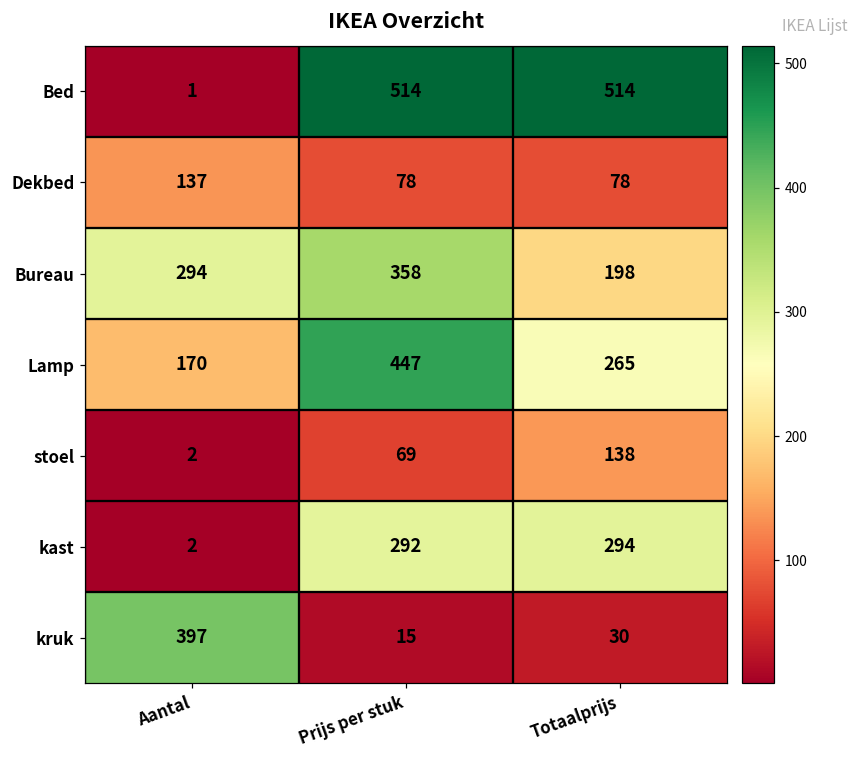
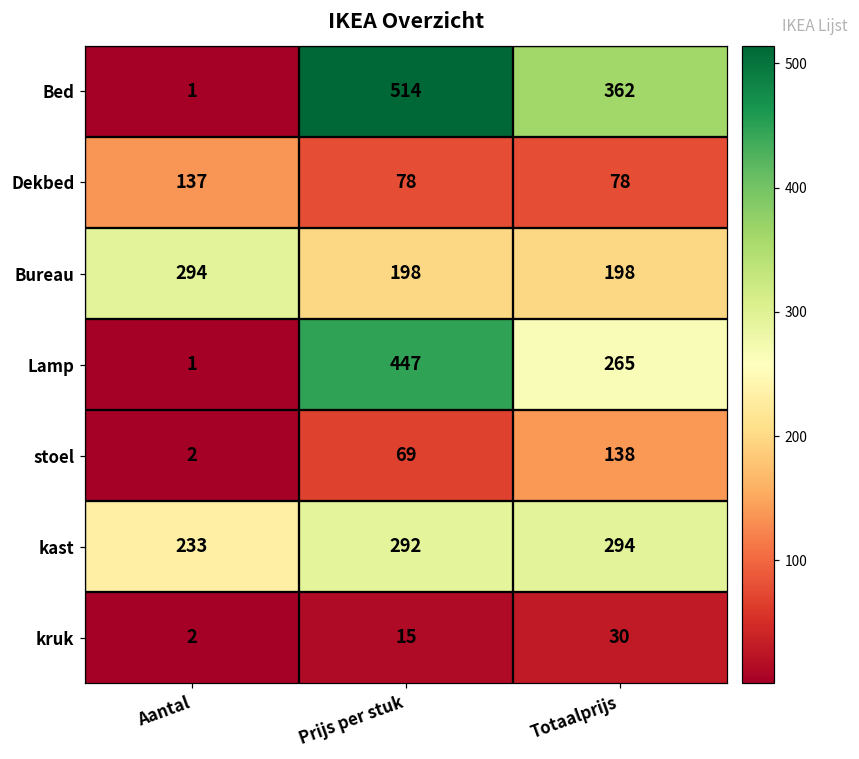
Bed, Totaalprijs: 514 -> 362
Bureau, Prijs per stuk: 358 -> 198
Lamp, Aantal: 170 -> 1
kast, Aantal: 2 -> 233
kruk, Aantal: 397 -> 2
